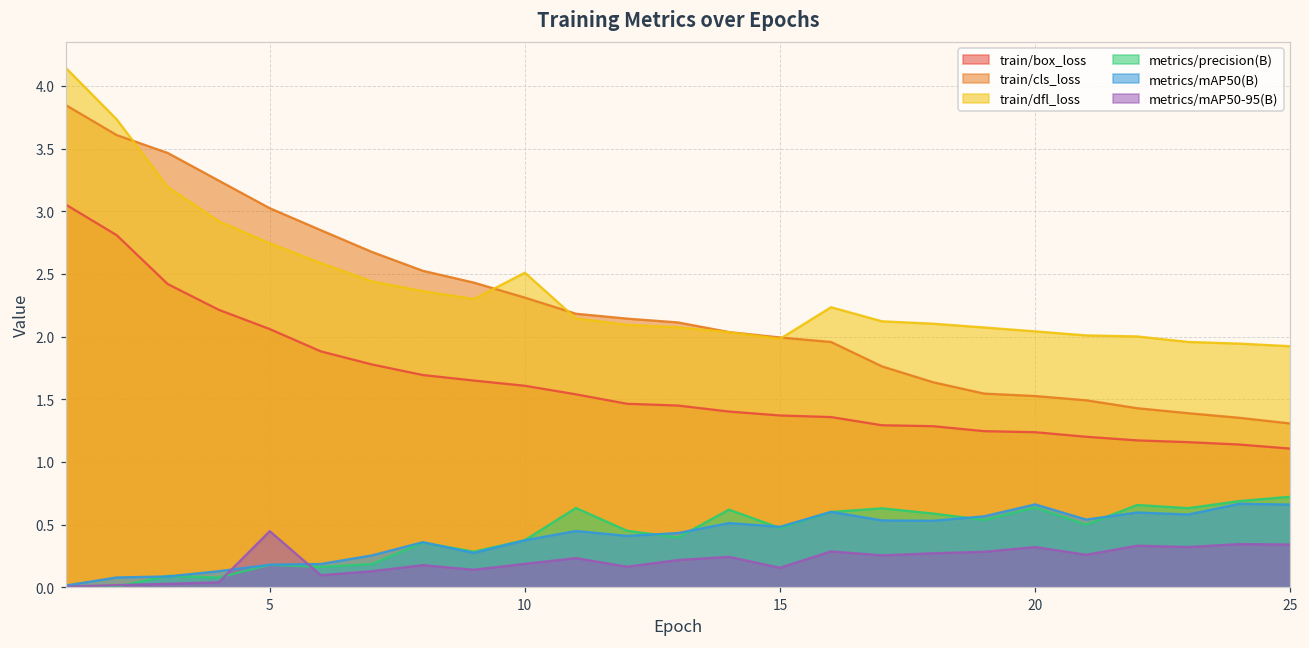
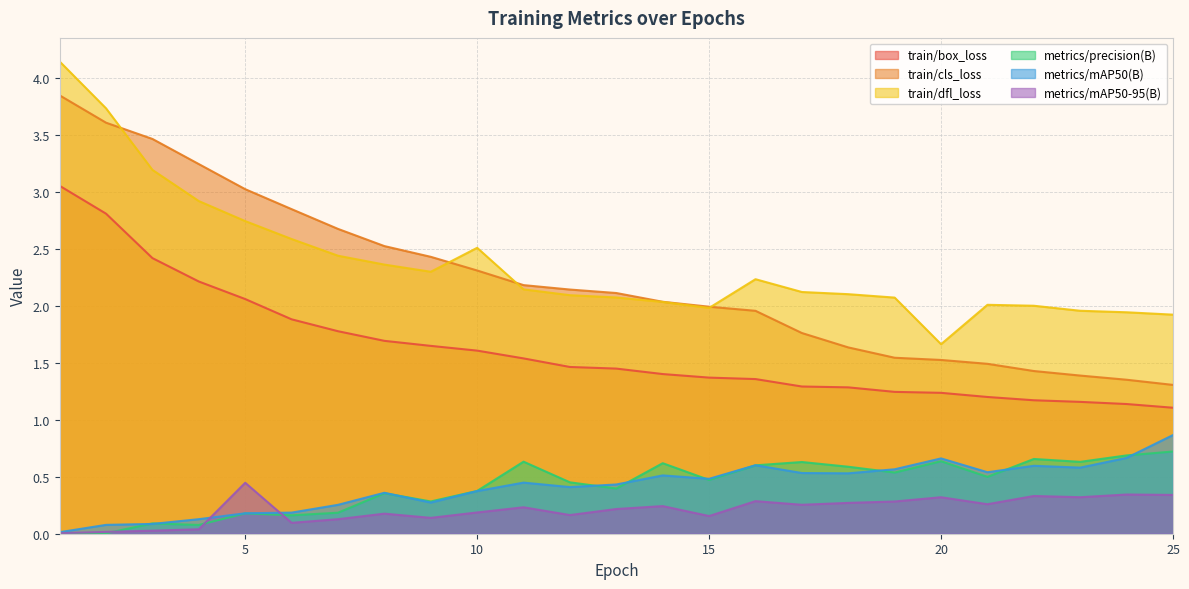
train/dfl_loss, 20: 2.04 -> 1.66
metrics/mAP50(B), 25: 0.66 -> 0.87
